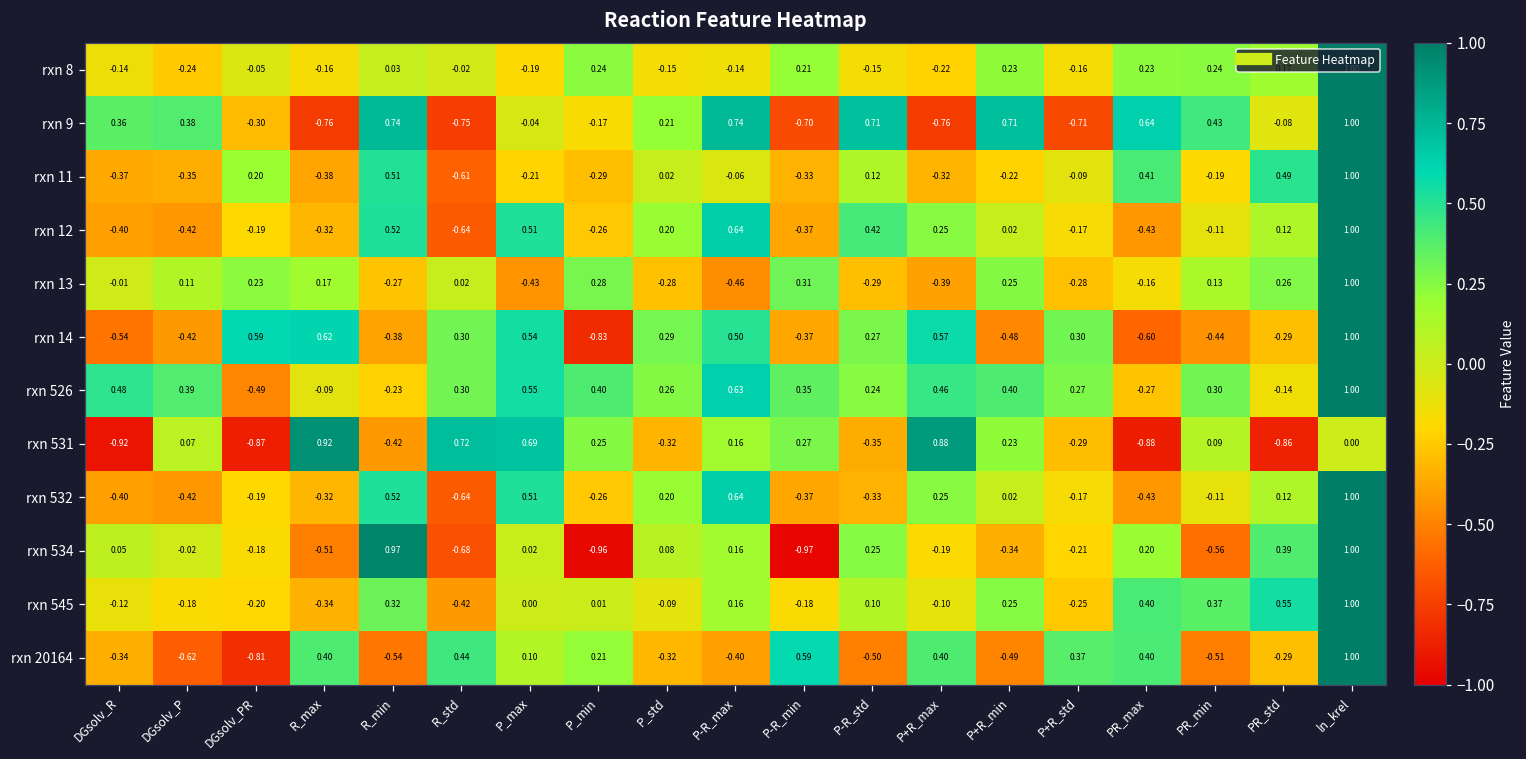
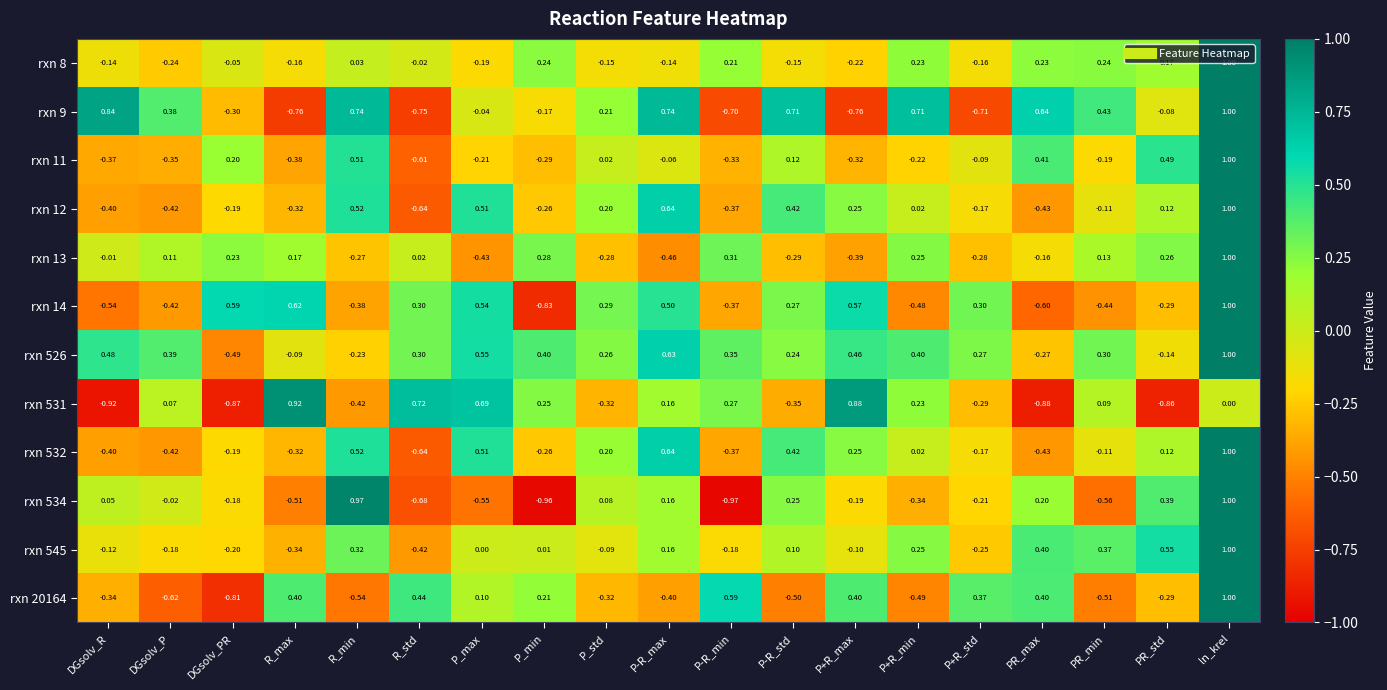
rxn 9, DGsolv_R: 0.36 -> 0.84
rxn 532, P-R_std: -0.33 -> 0.42
rxn 534, P_max: 0.02 -> -0.55
